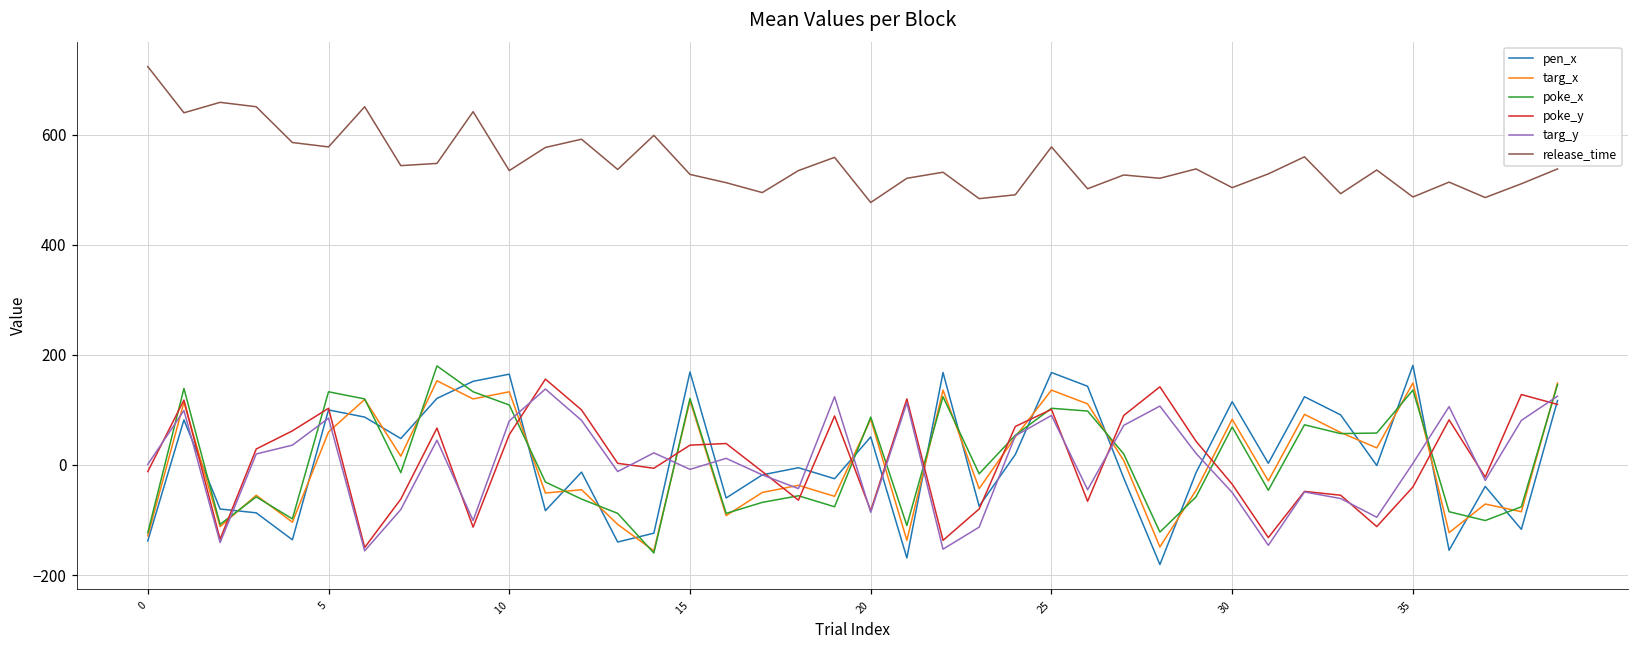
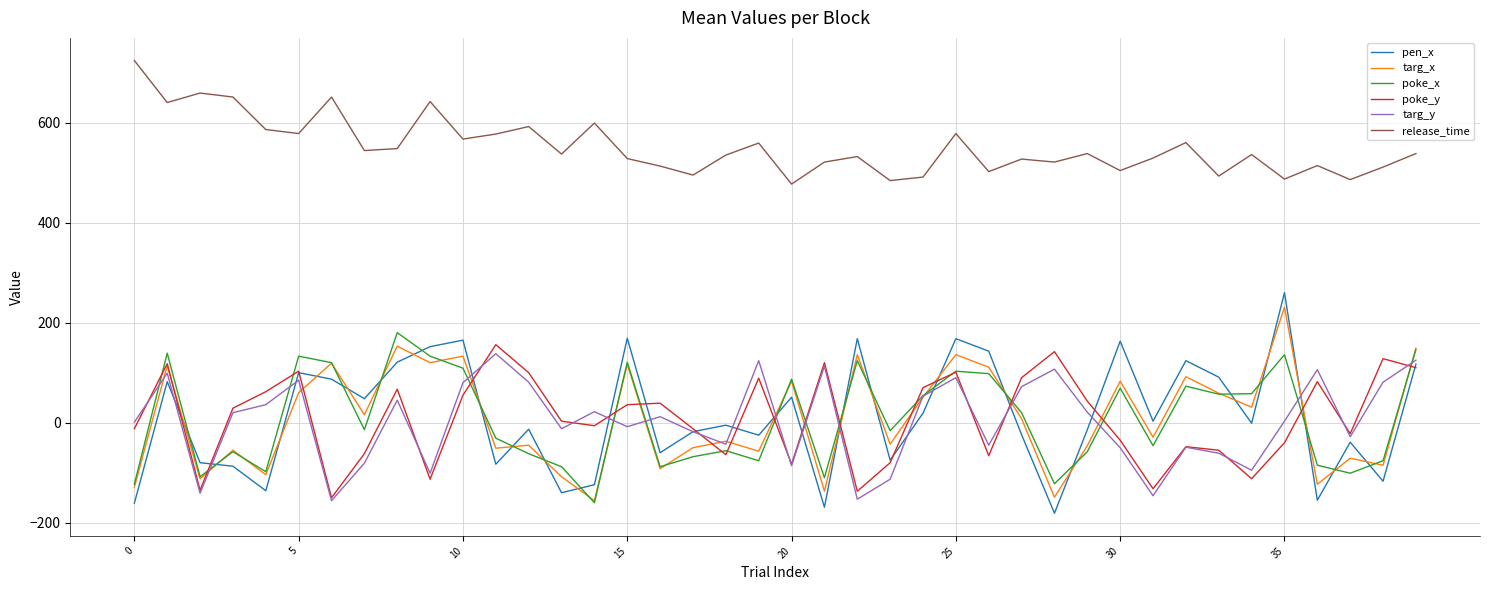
pen_x, 0: -140 -> -160
release_time, 10: 540 -> 570
pen_x, 30: 120 -> 160
pen_x, 35: 180 -> 260
targ_x, 35: 150 -> 230
